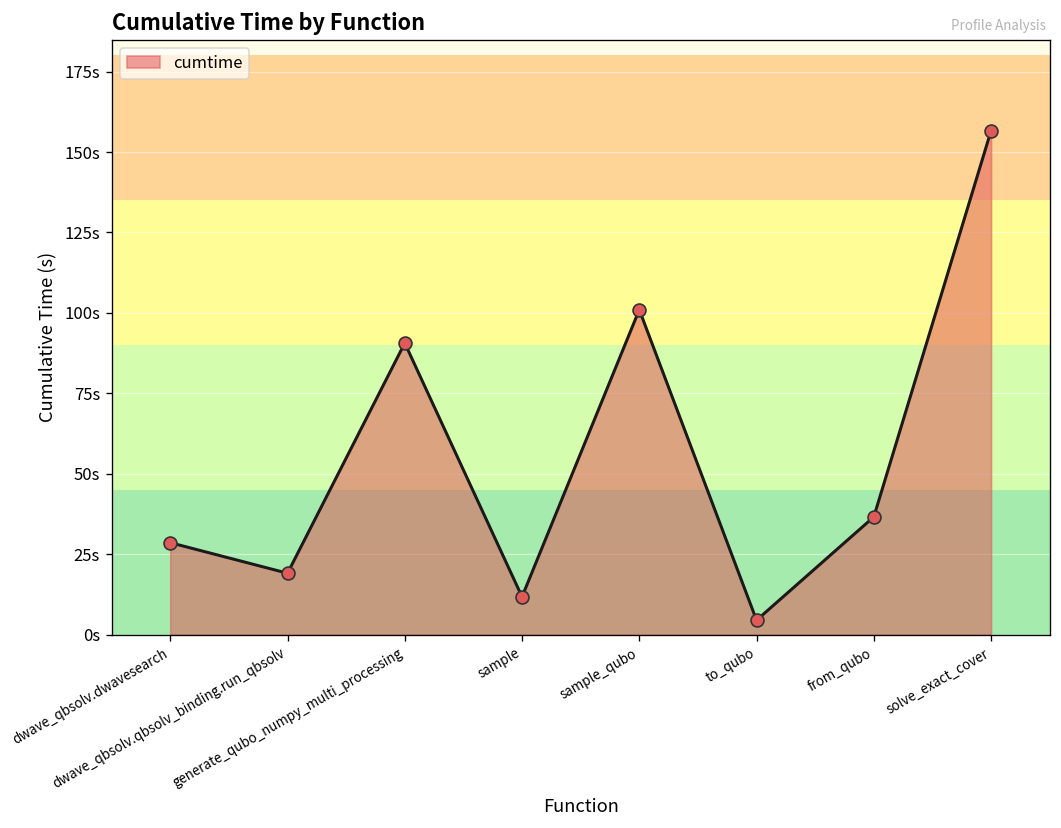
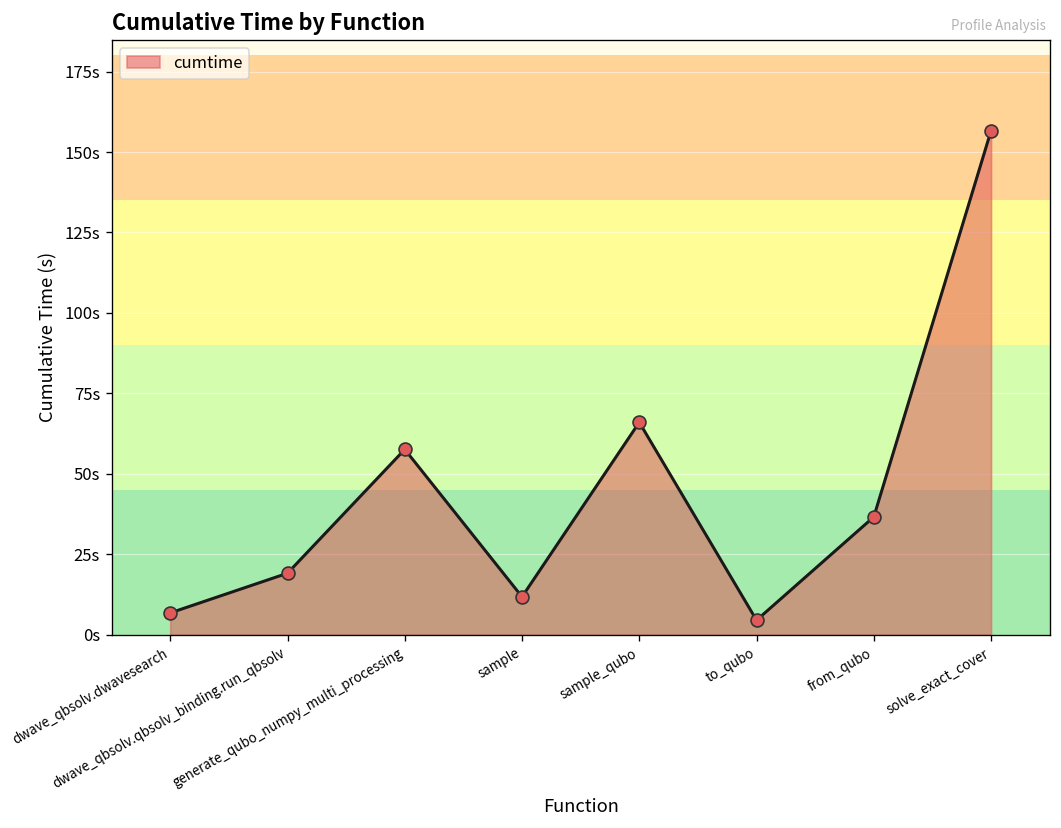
dwave_qbsolv.dwavesearch: 29s -> 7s
generate_qubo_numpy_multi_processing: 91s -> 58s
sample_qubo: 101s -> 66s
